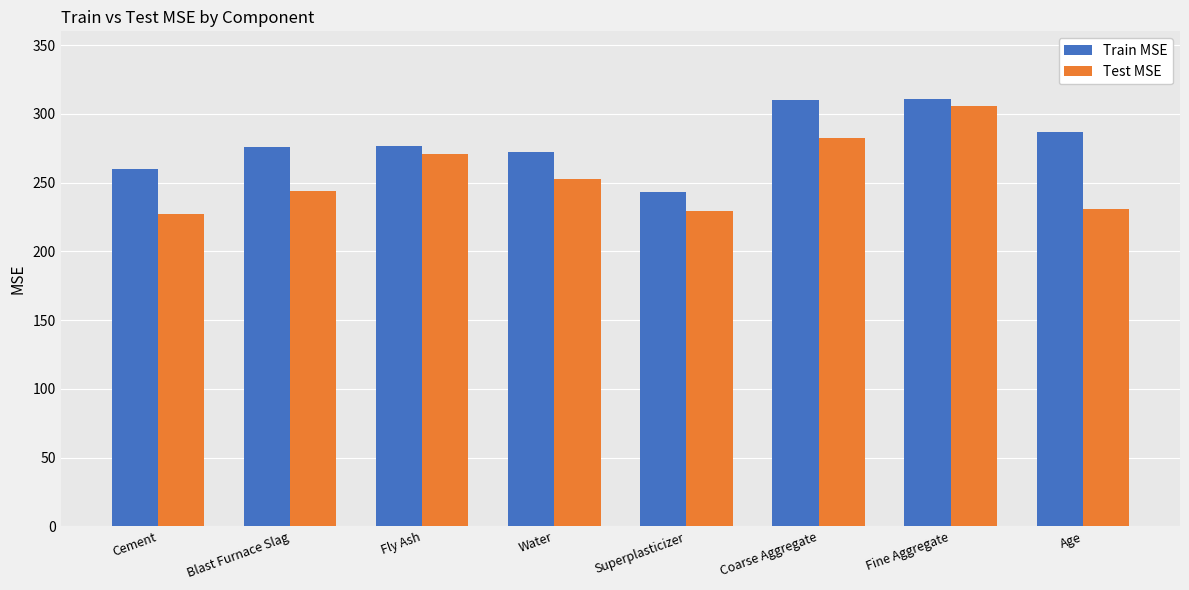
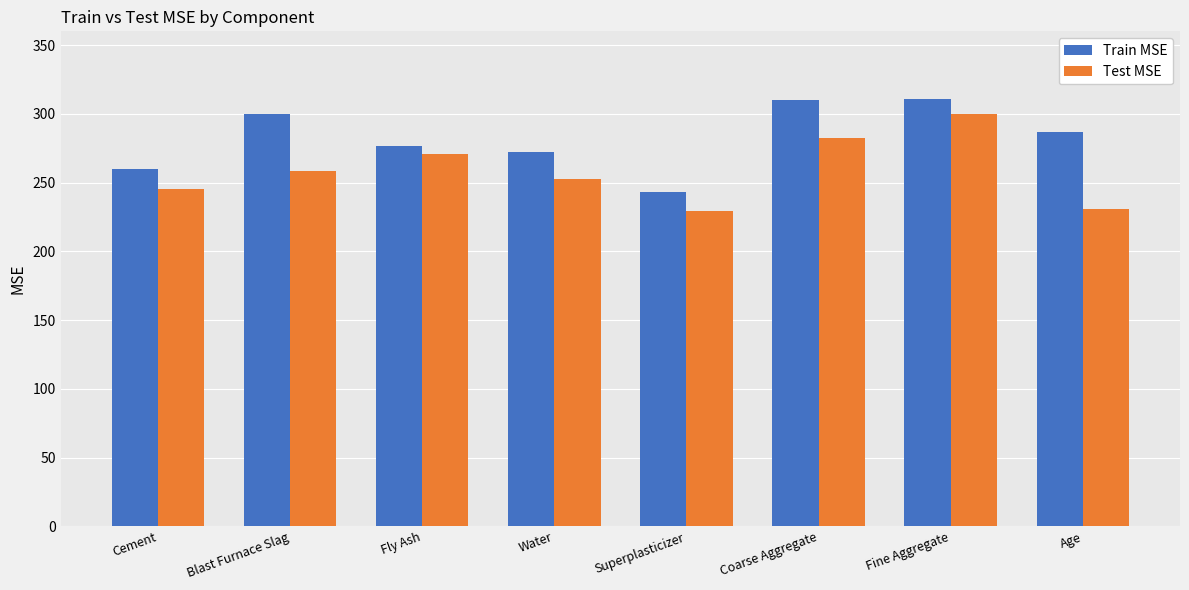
Test MSE, Cement: 227 -> 245
Train MSE, Blast Furnace Slag: 276 -> 300
Test MSE, Blast Furnace Slag: 244 -> 258
Test MSE, Fine Aggregate: 306 -> 300
